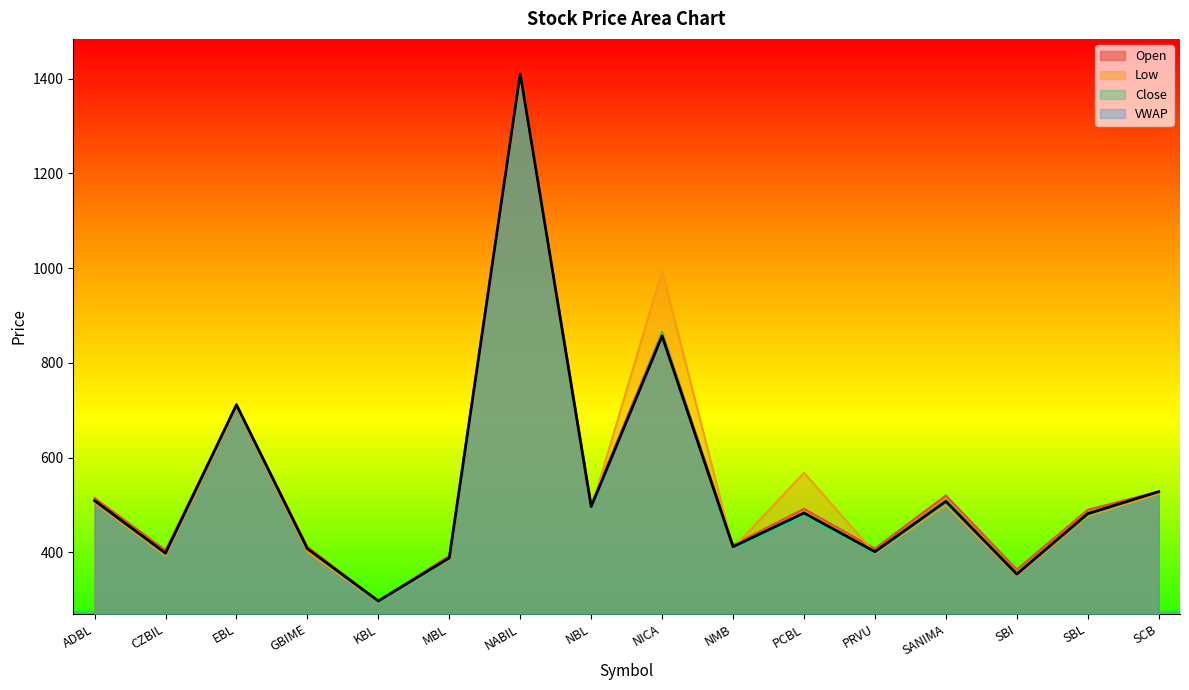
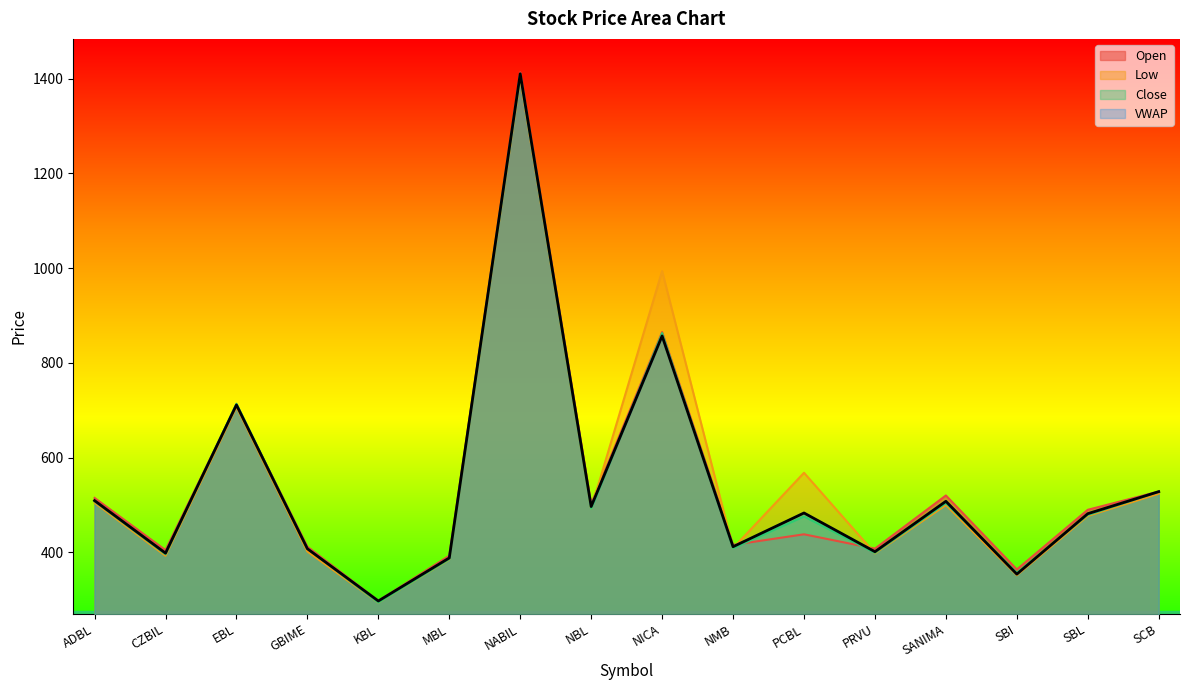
Open, PCBL: 490 -> 440
